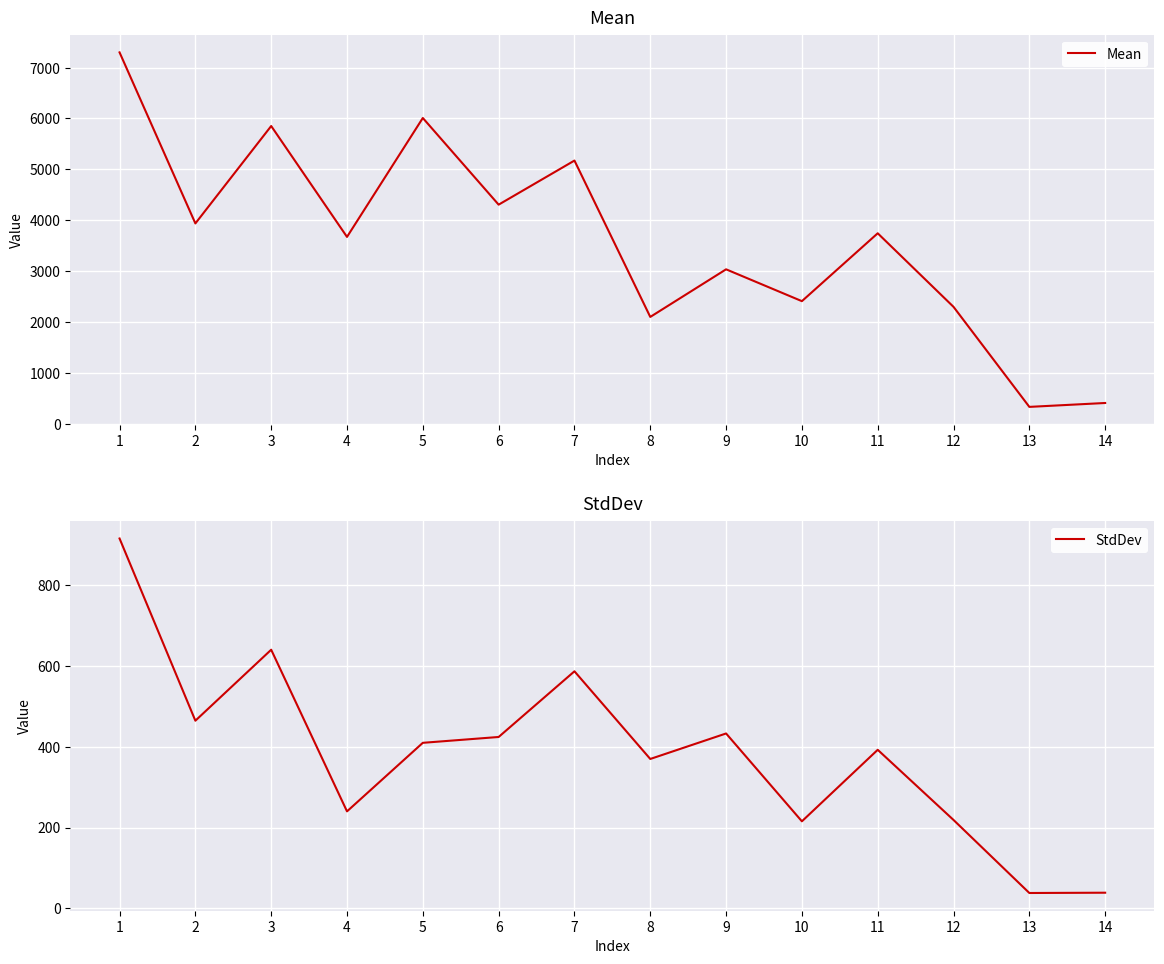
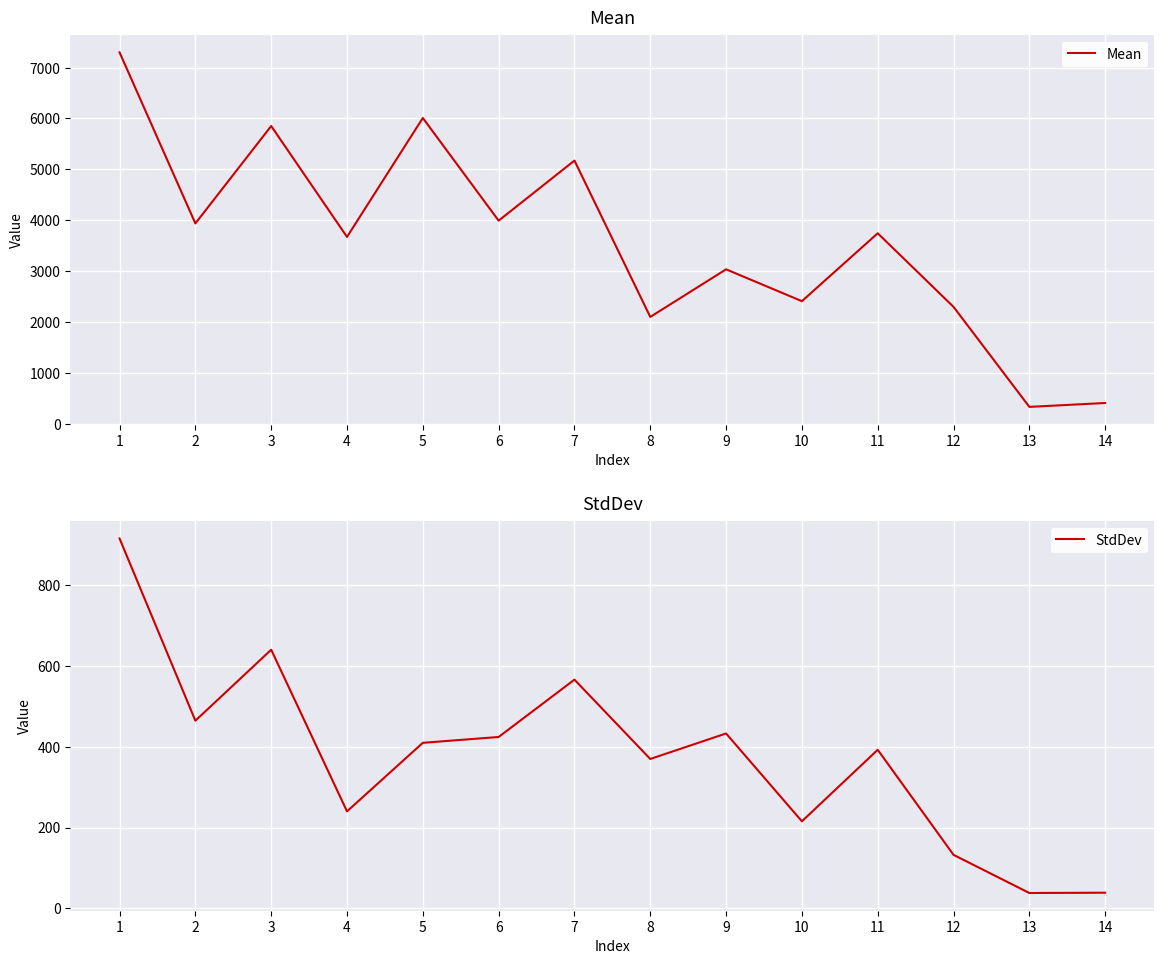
Mean, 6: 4300 -> 4000
StdDev, 7: 590 -> 570
StdDev, 12: 220 -> 130
